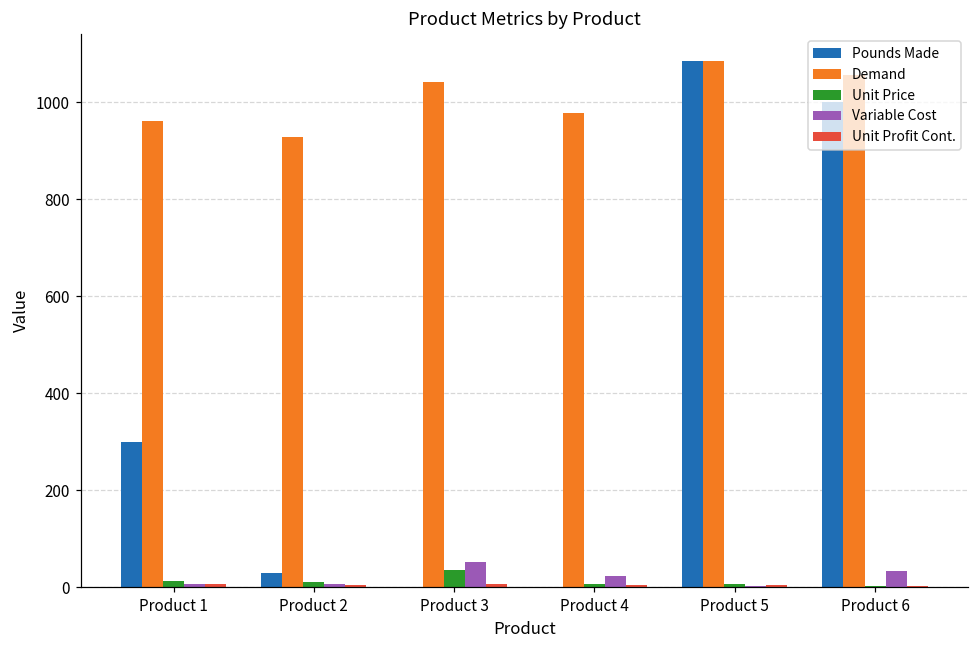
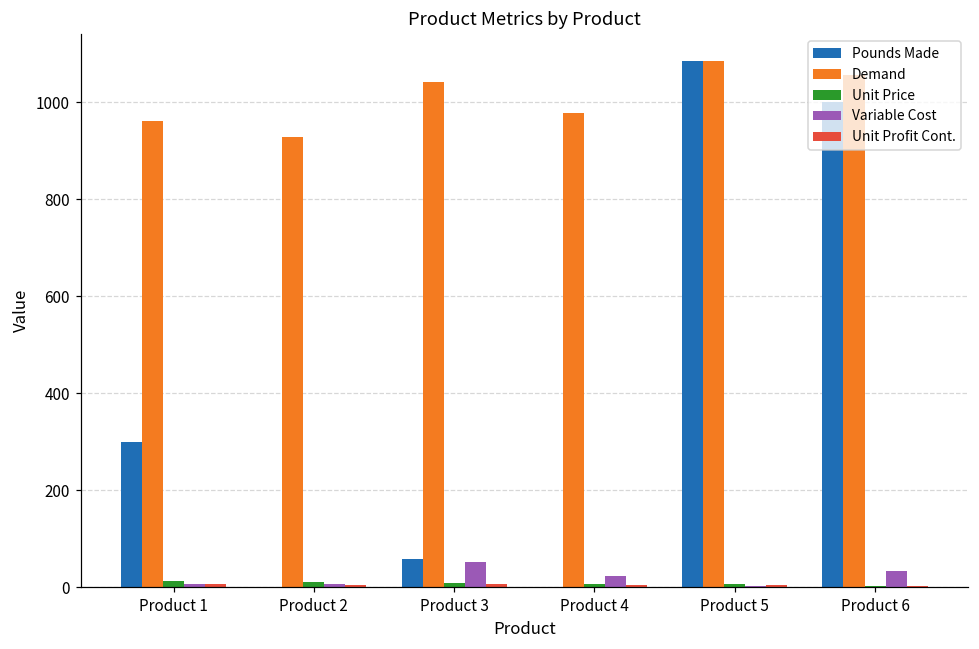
Pounds Made, Product 2: 30 -> 0
Pounds Made, Product 3: 0 -> 60
Unit Price, Product 3: 40 -> 10
